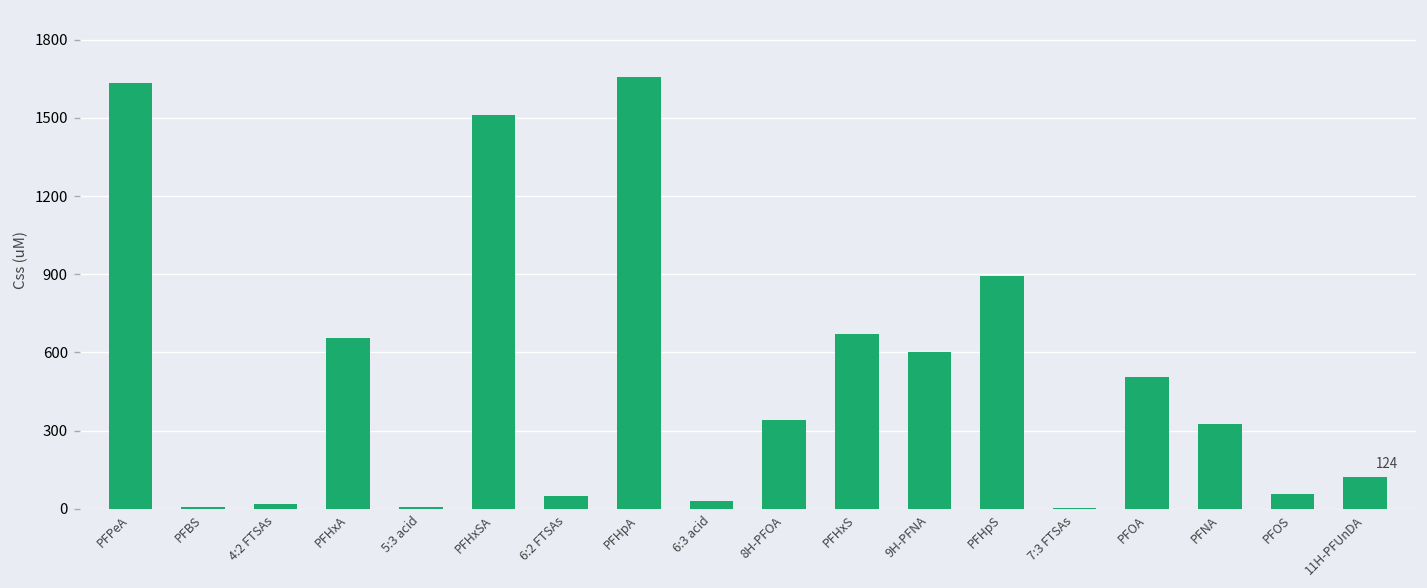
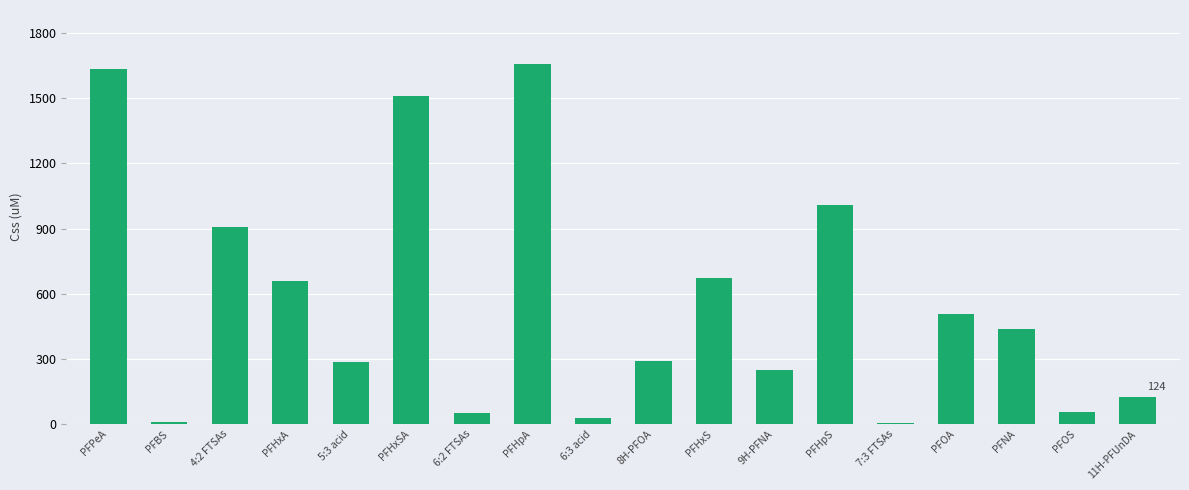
4:2 FTSAs: 20 -> 910
5:3 acid: 10 -> 290
8H-PFOA: 340 -> 290
9H-PFNA: 600 -> 250
PFHpS: 890 -> 1010
PFNA: 330 -> 440
